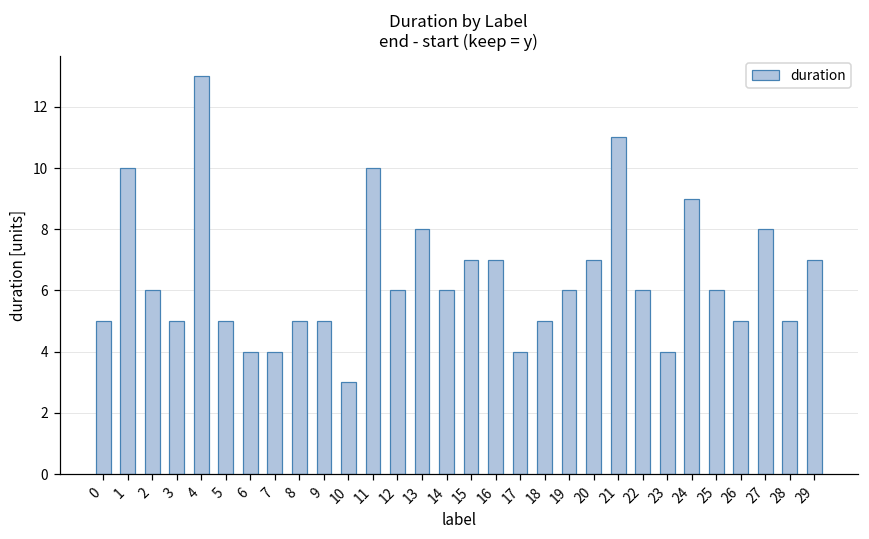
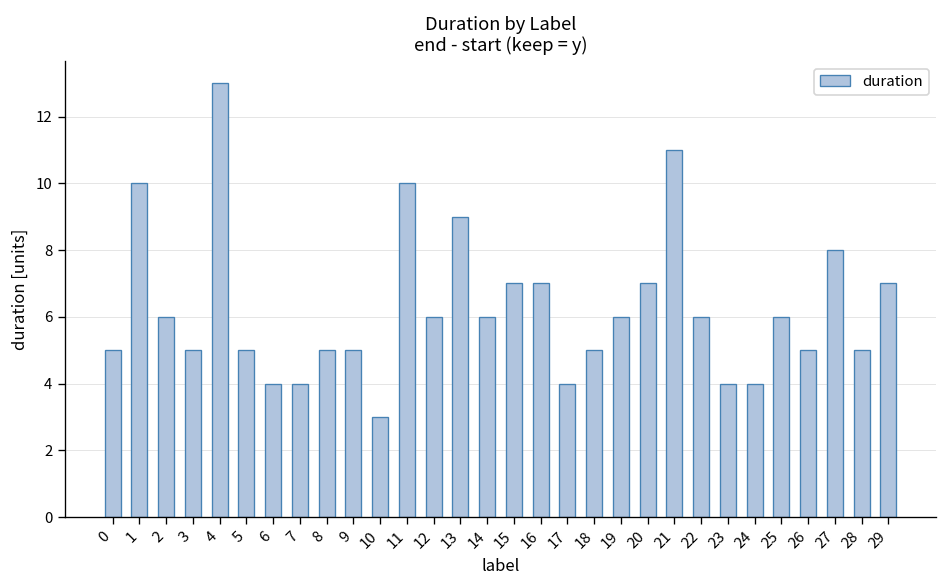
13: 8 -> 9
24: 9 -> 4
